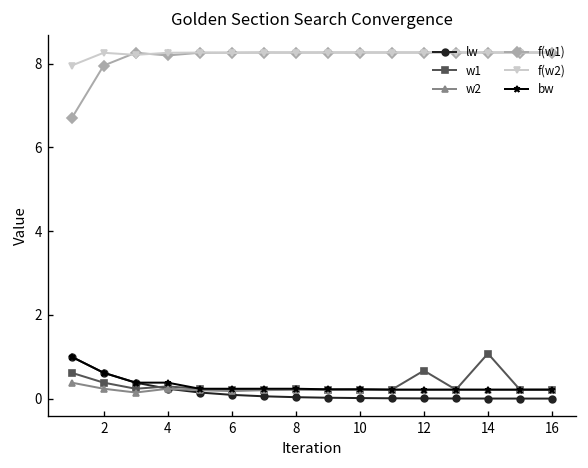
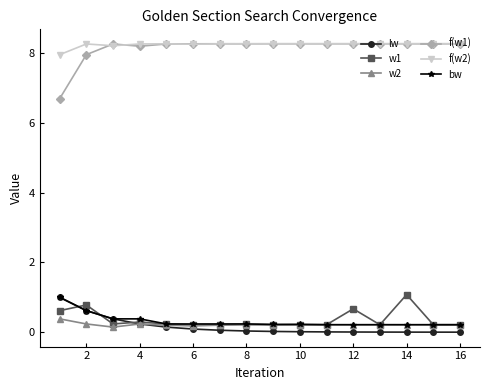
w1, 2: 0.4 -> 0.8
